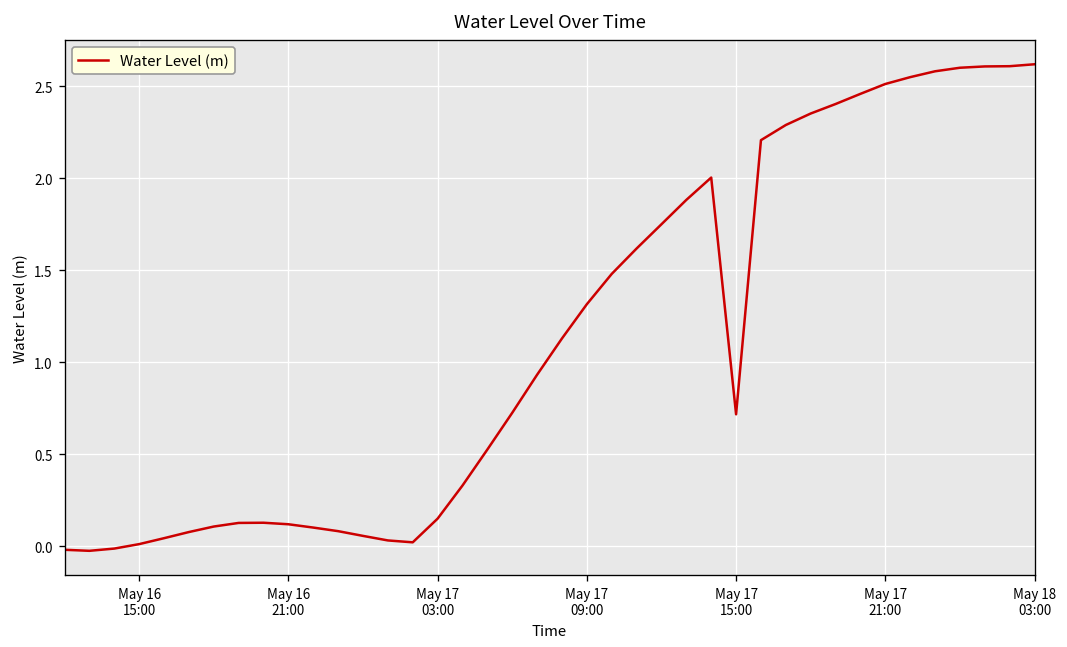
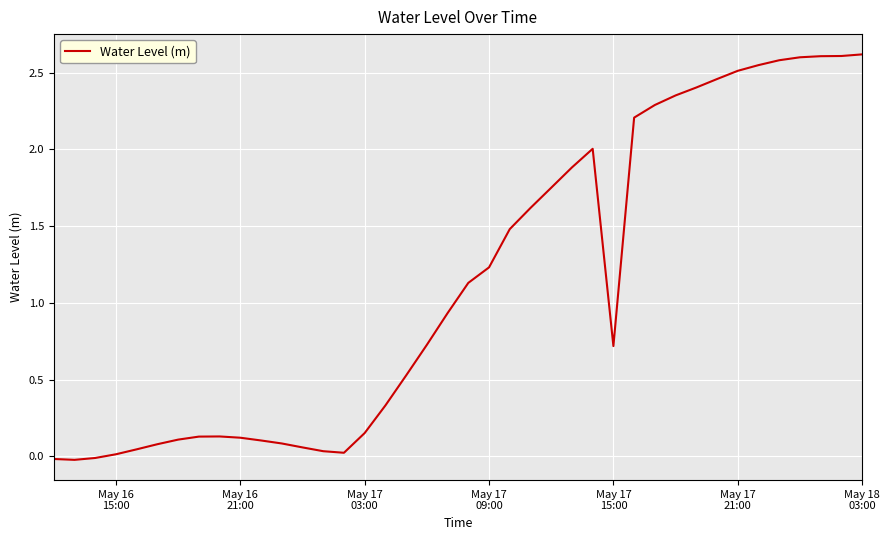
May 17 09:00: 1.32 -> 1.23
